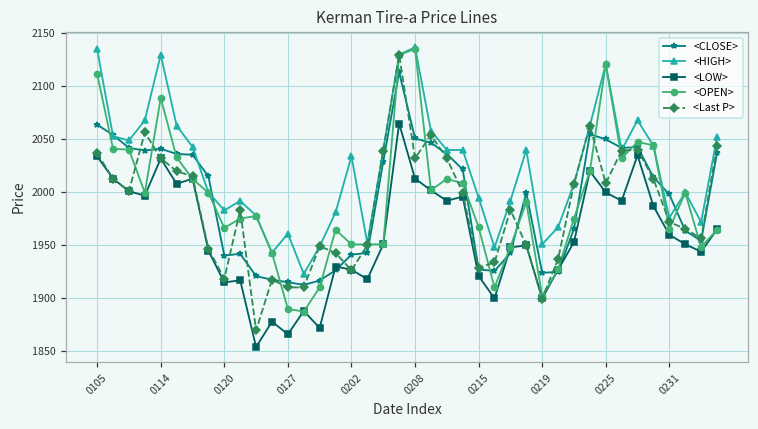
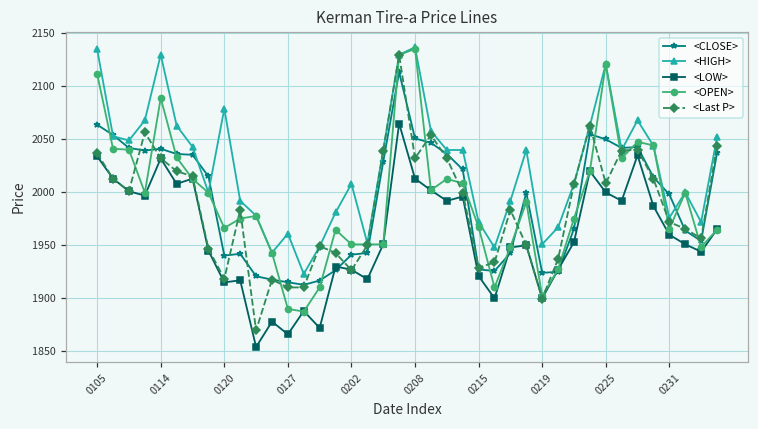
<HIGH>, 0120: 1980 -> 2080
<HIGH>, 0202: 2030 -> 2010
<HIGH>, 0215: 2000 -> 1970
